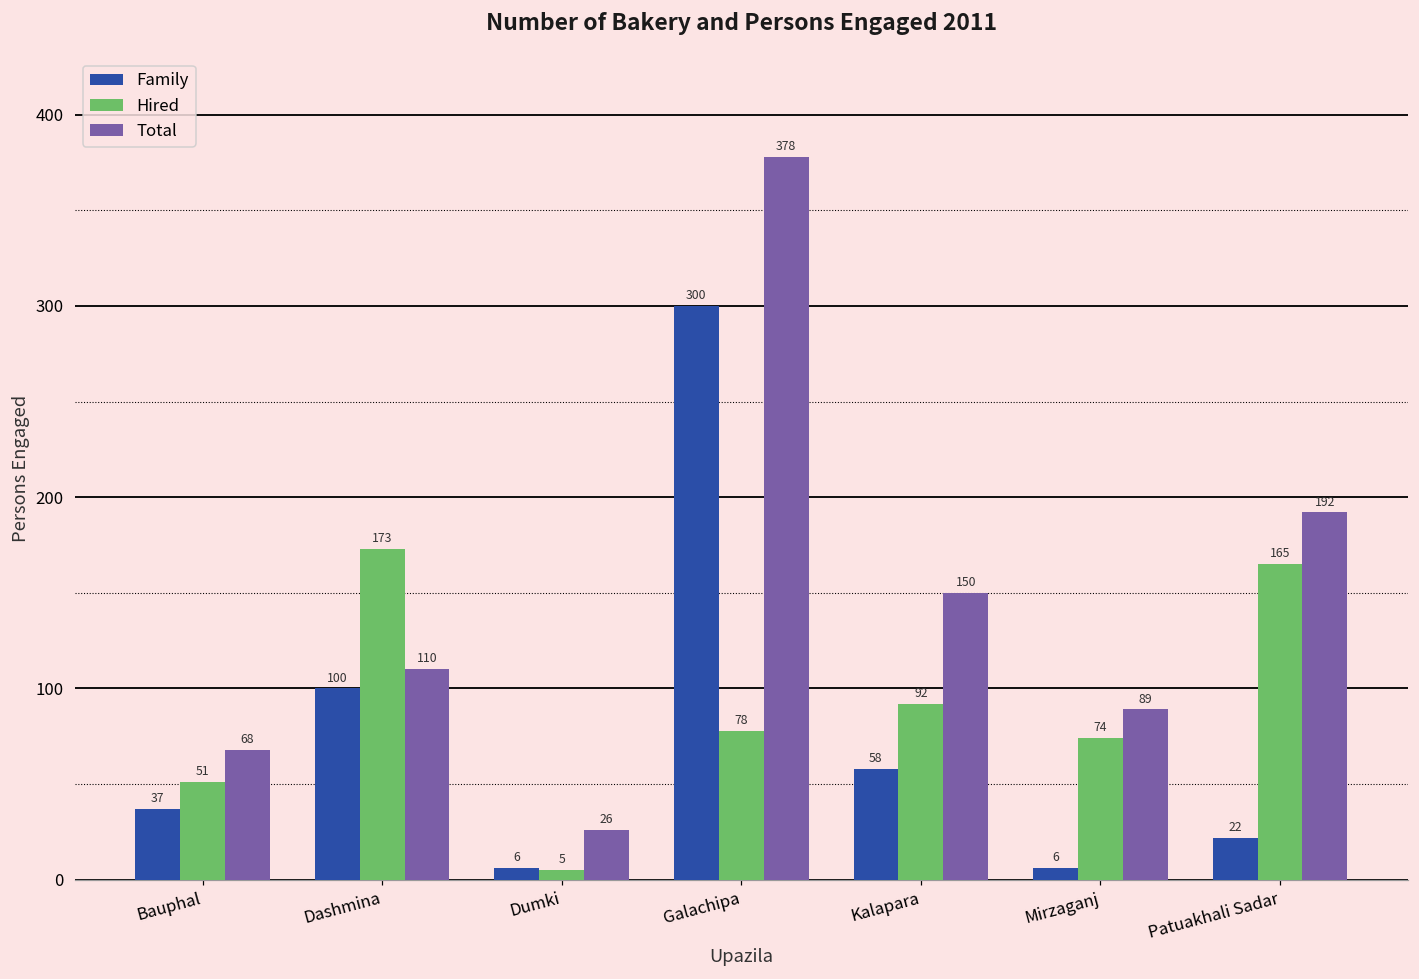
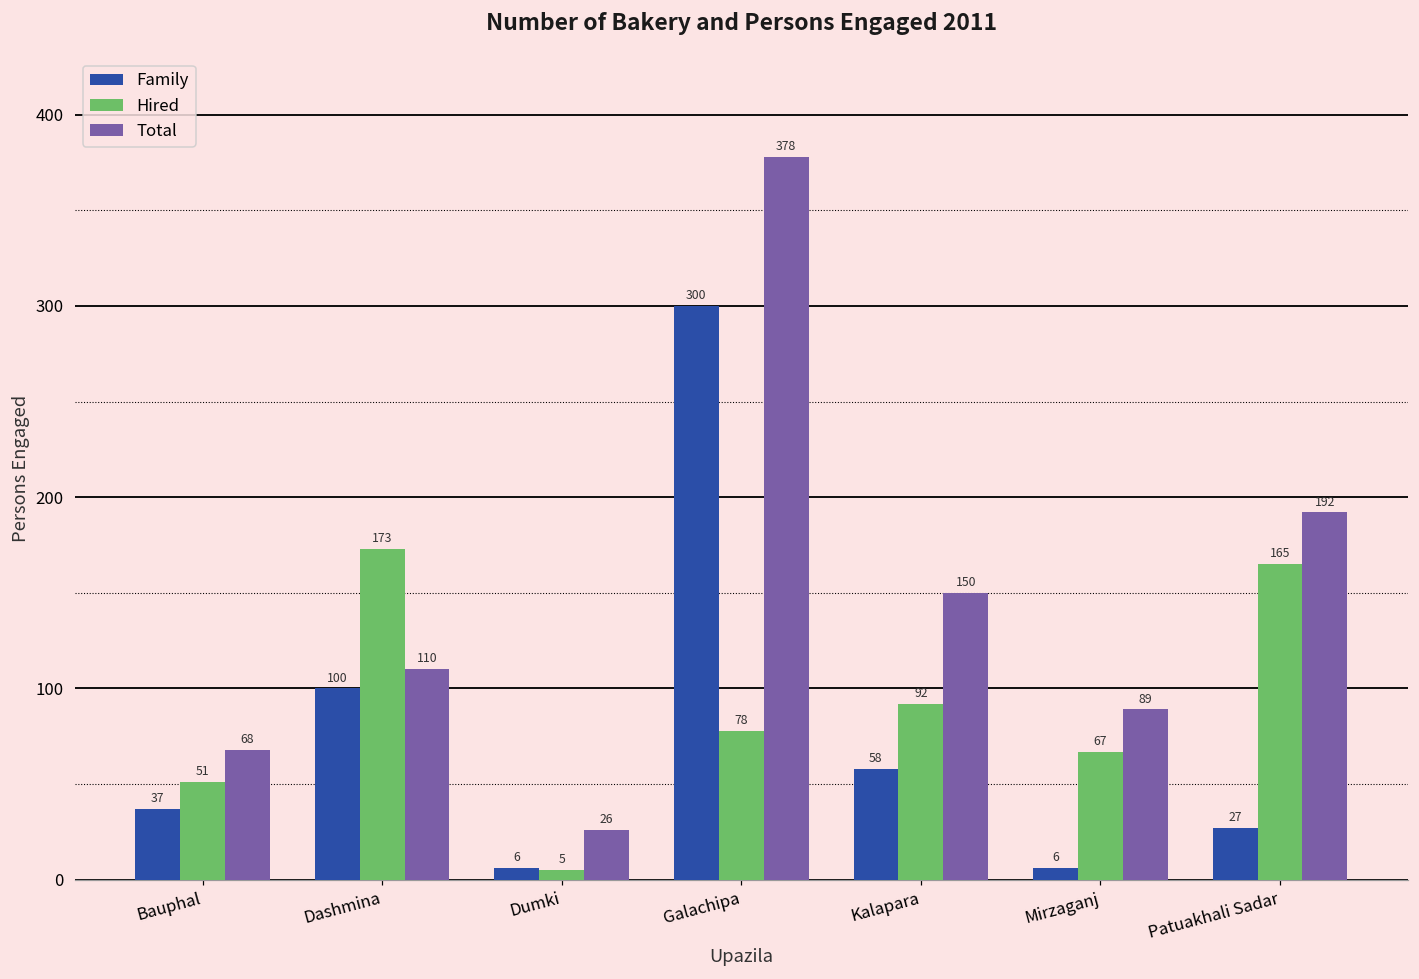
Hired, Mirzaganj: 74 -> 67
Family, Patuakhali Sadar: 22 -> 27
